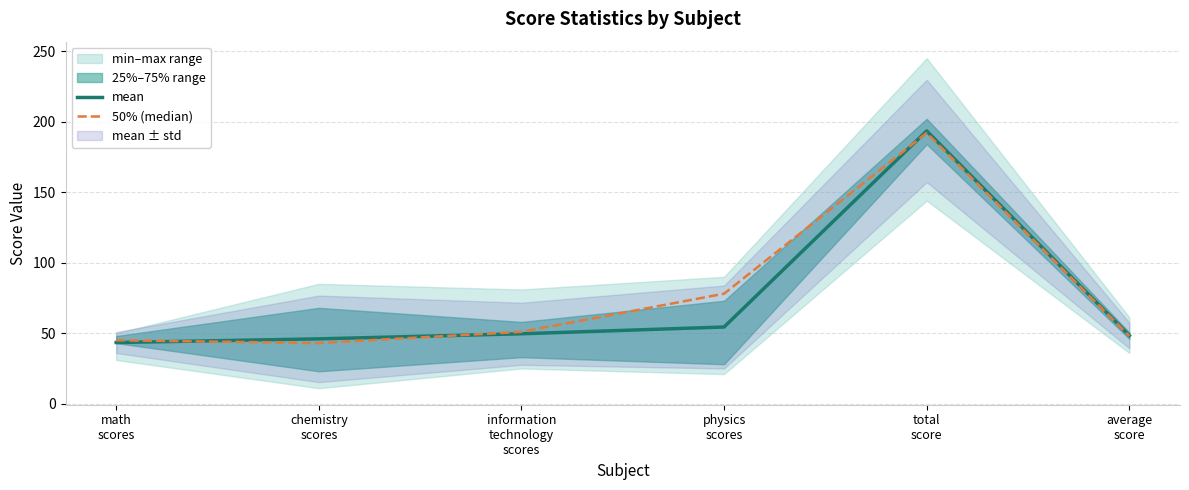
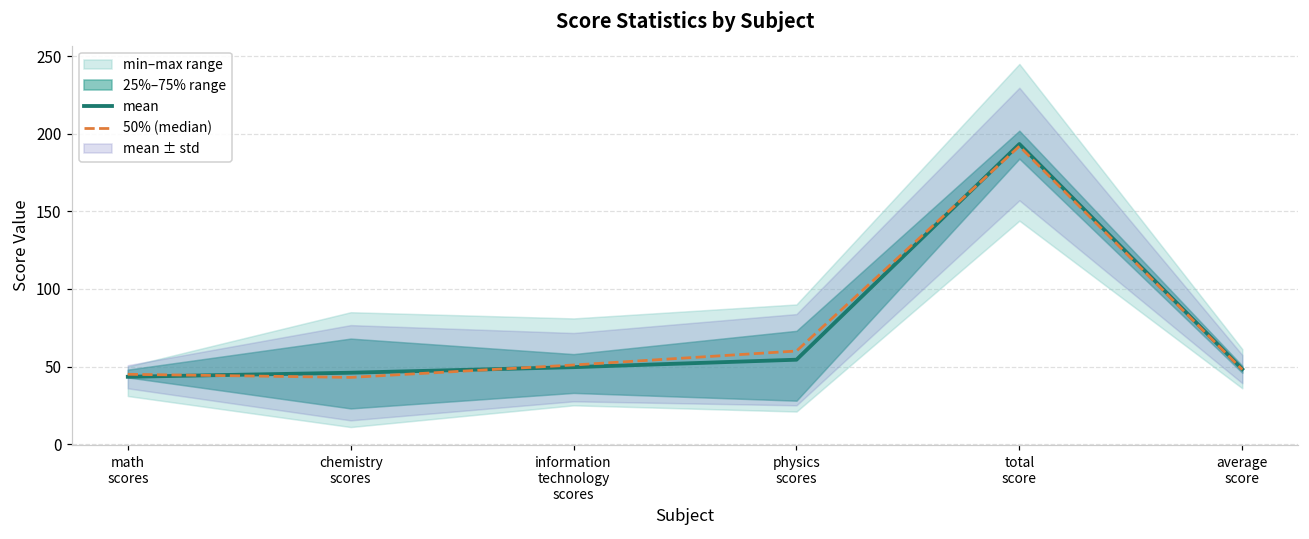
50% (median), physics scores: 78 -> 60
